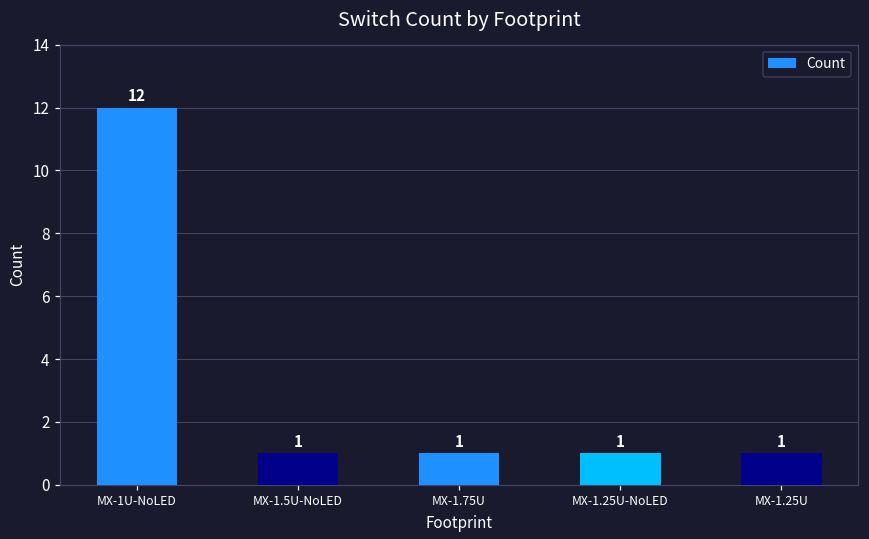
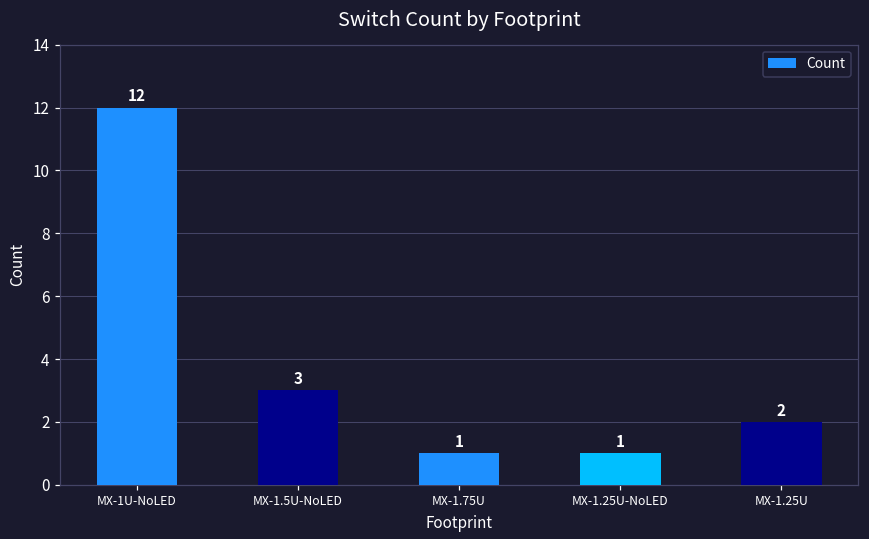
MX-1.5U-NoLED: 1 -> 3
MX-1.25U: 1 -> 2
